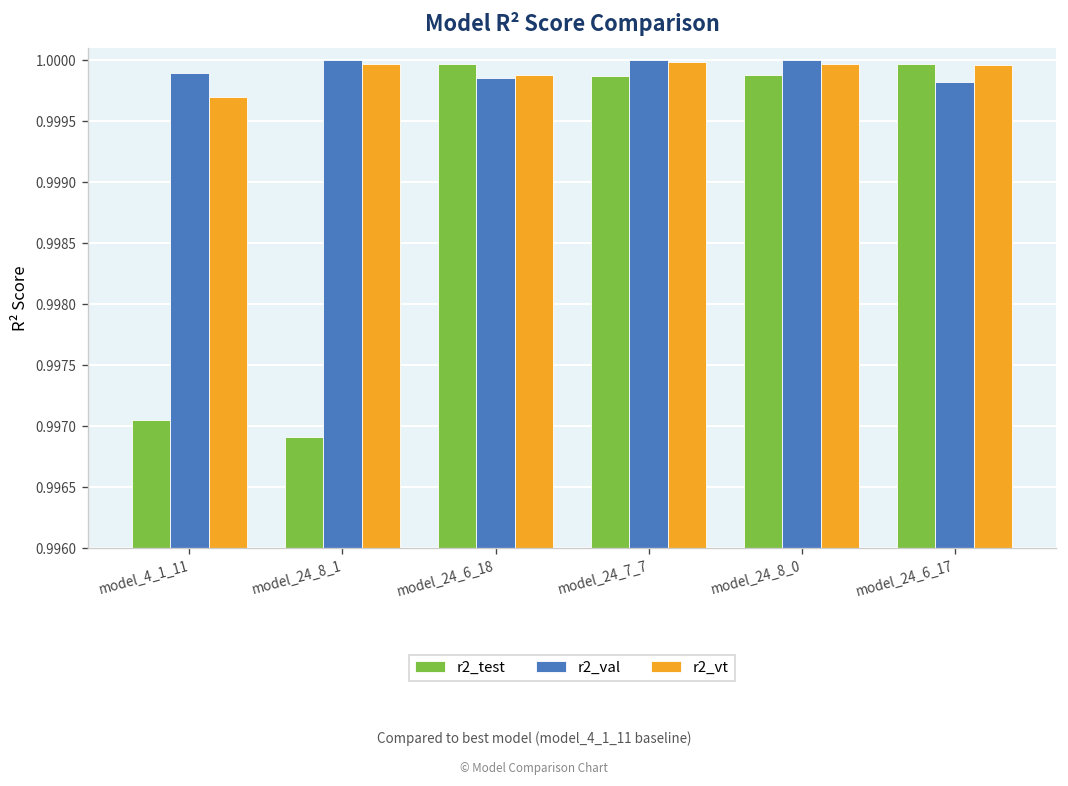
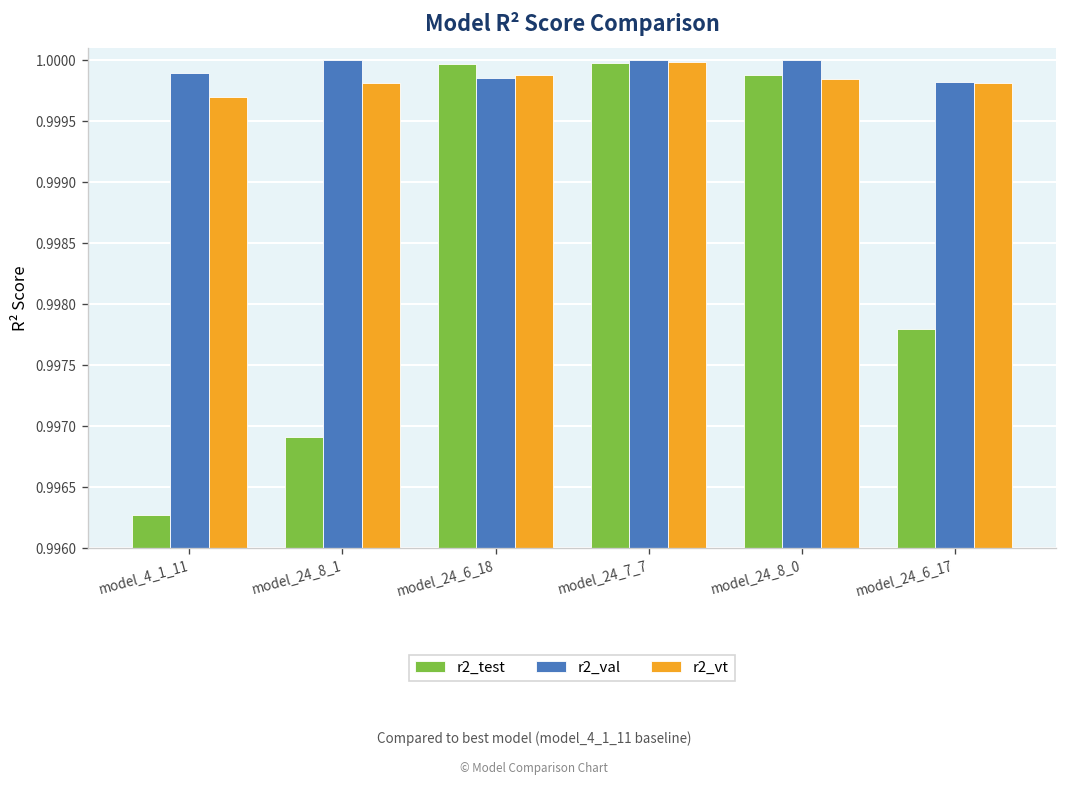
r2_test, model_4_1_11: 0.99705 -> 0.99627
r2_vt, model_24_8_1: 0.99997 -> 0.99982
r2_test, model_24_7_7: 0.99987 -> 0.99997
r2_vt, model_24_8_0: 0.99997 -> 0.99984
r2_test, model_24_6_17: 0.99997 -> 0.99779
r2_vt, model_24_6_17: 0.99996 -> 0.99981
